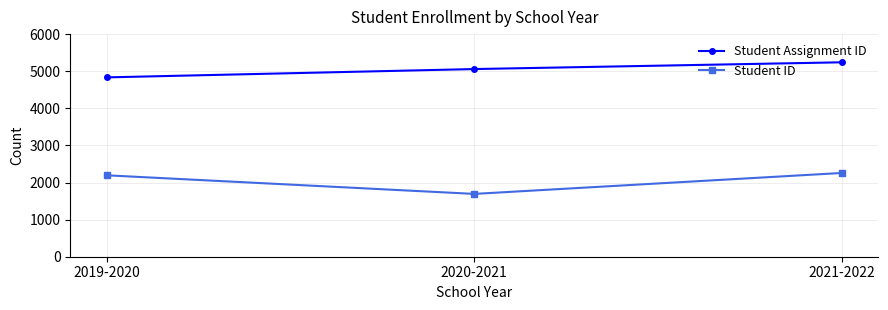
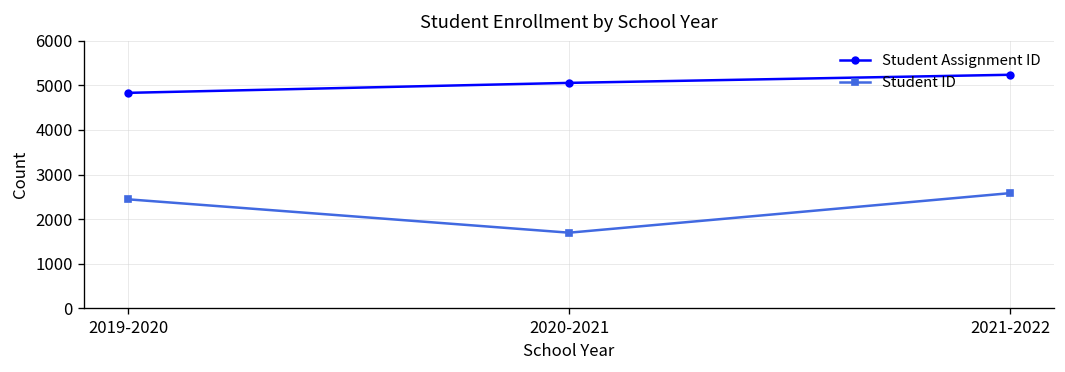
Student ID, 2019-2020: 2200 -> 2400
Student ID, 2021-2022: 2300 -> 2600
